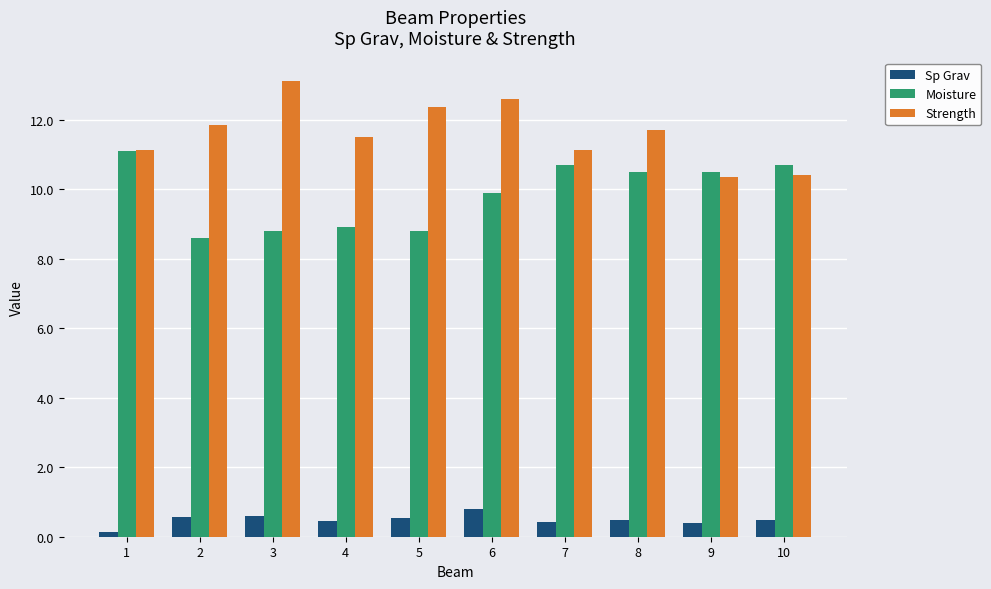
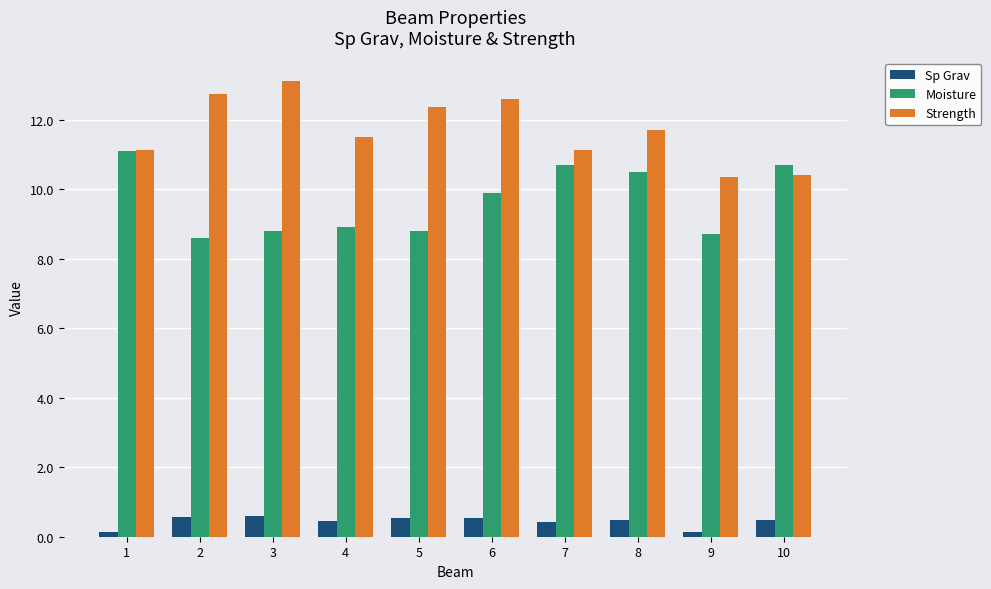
Strength, 2: 11.8 -> 12.7
Sp Grav, 6: 0.8 -> 0.5
Sp Grav, 9: 0.4 -> 0.1
Moisture, 9: 10.5 -> 8.7
